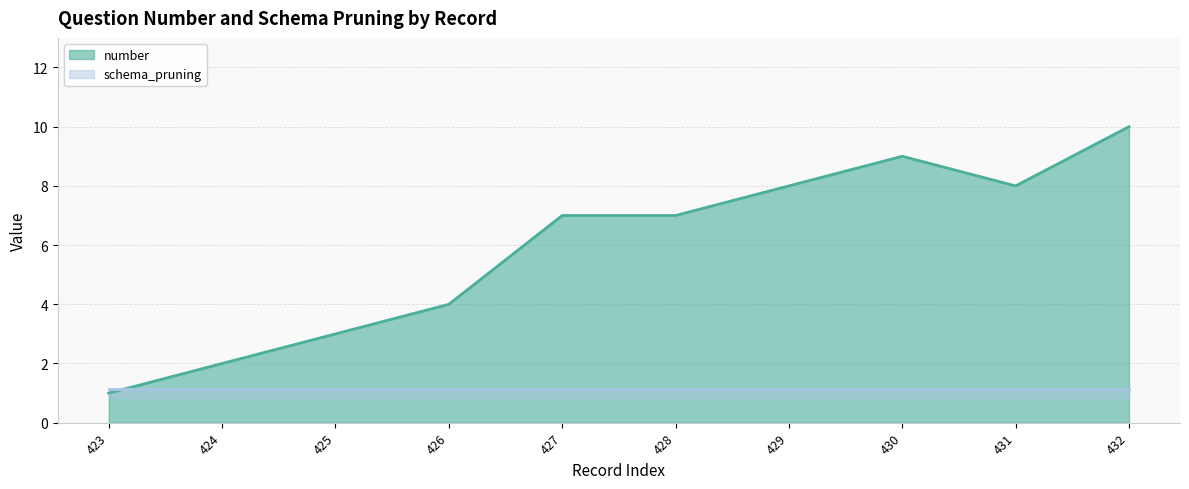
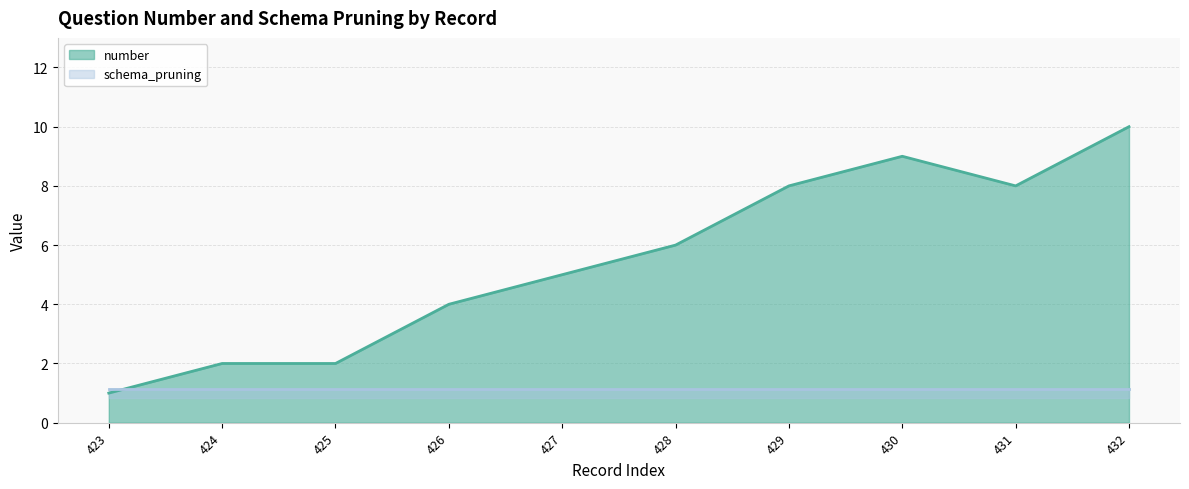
number, 425: 3 -> 2
number, 427: 7 -> 5
number, 428: 7 -> 6
